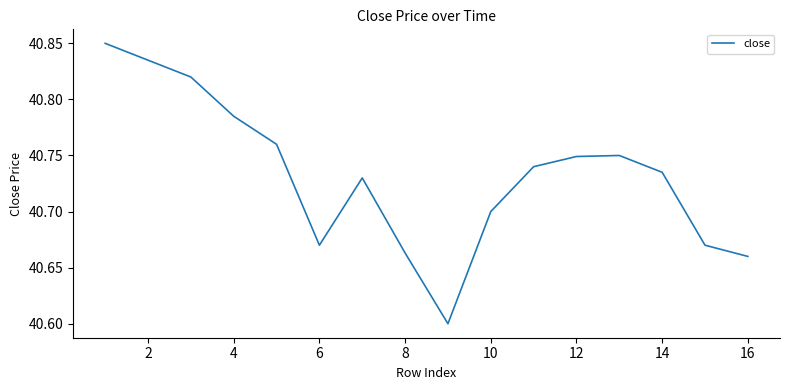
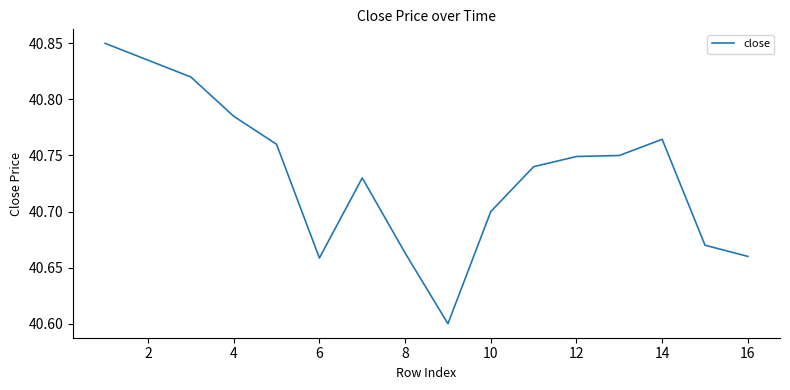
6: 40.670 -> 40.659
14: 40.735 -> 40.764
